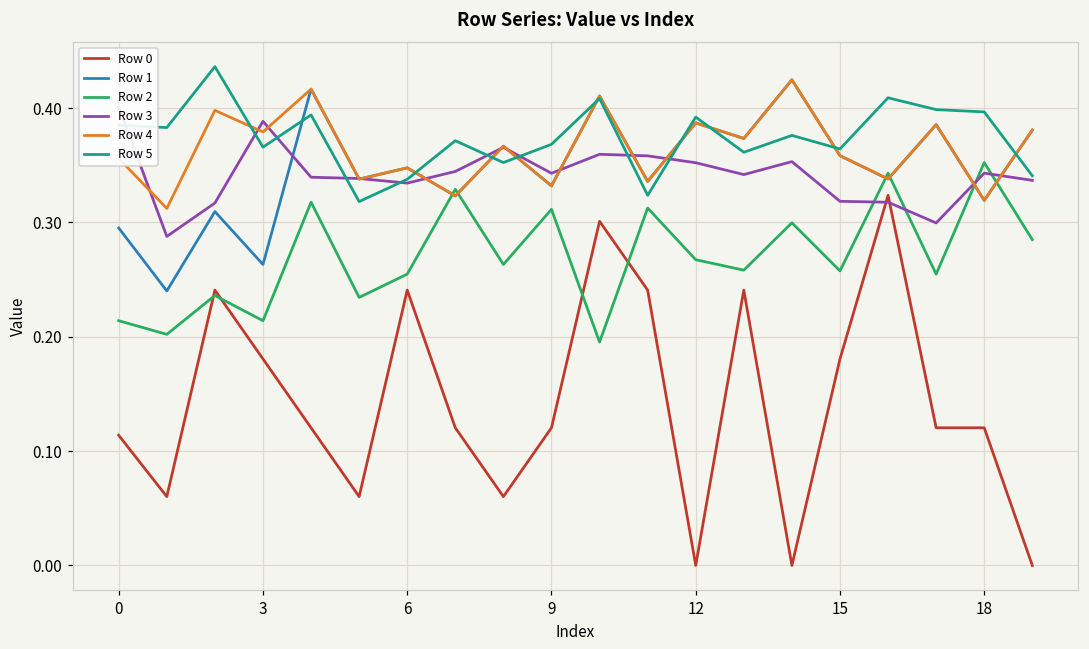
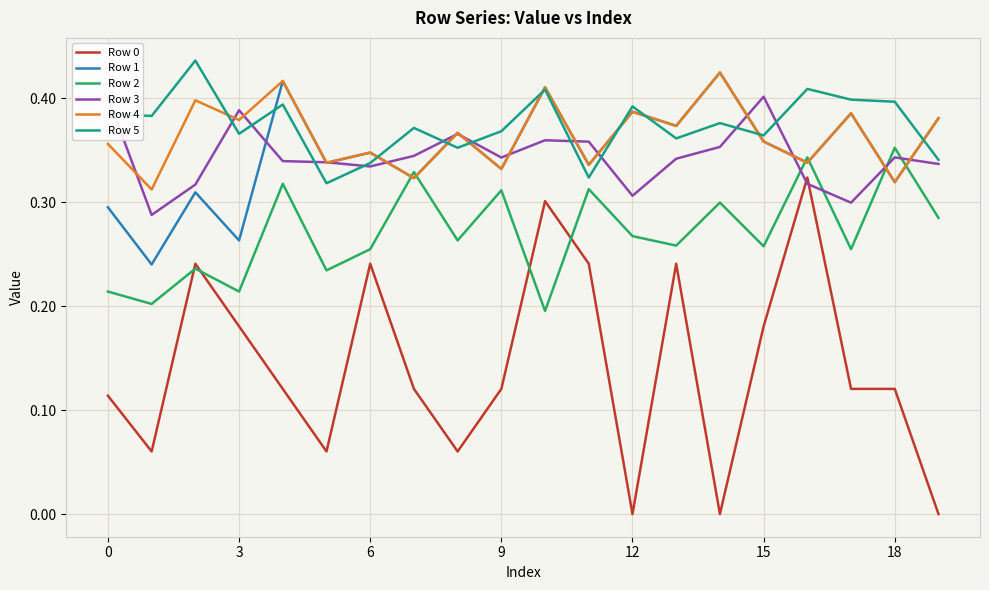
Row 3, 12: 0.352 -> 0.306
Row 3, 15: 0.318 -> 0.402
